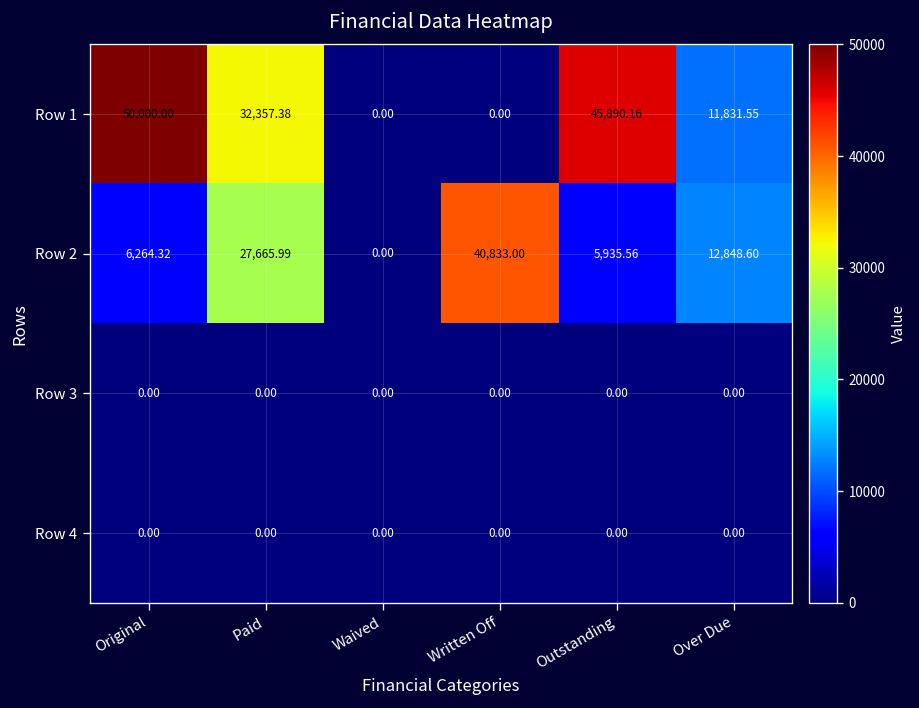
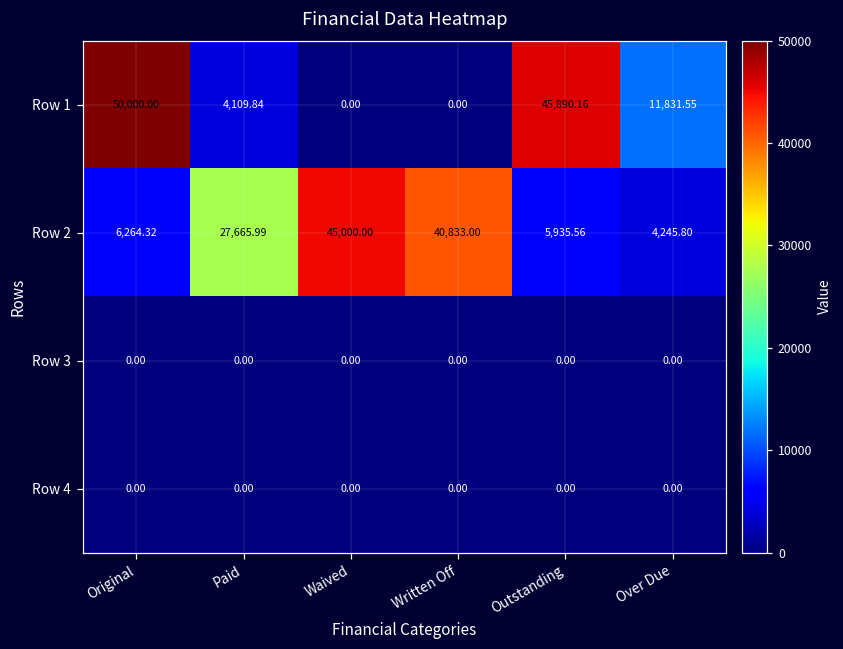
Row 1, Paid: 32,357.38 -> 4,109.84
Row 2, Waived: 0.00 -> 45,000.00
Row 2, Over Due: 12,848.60 -> 4,245.80
